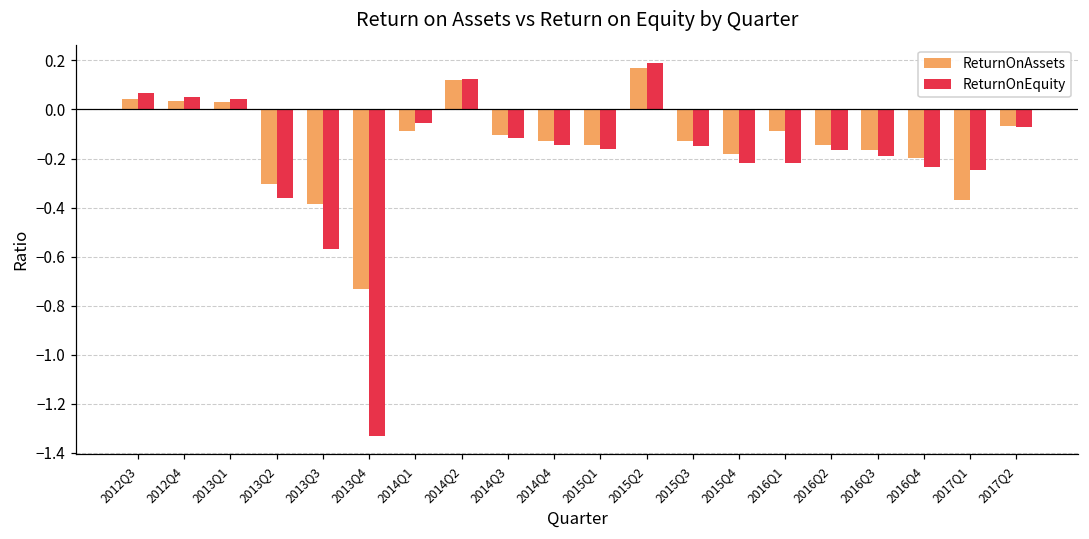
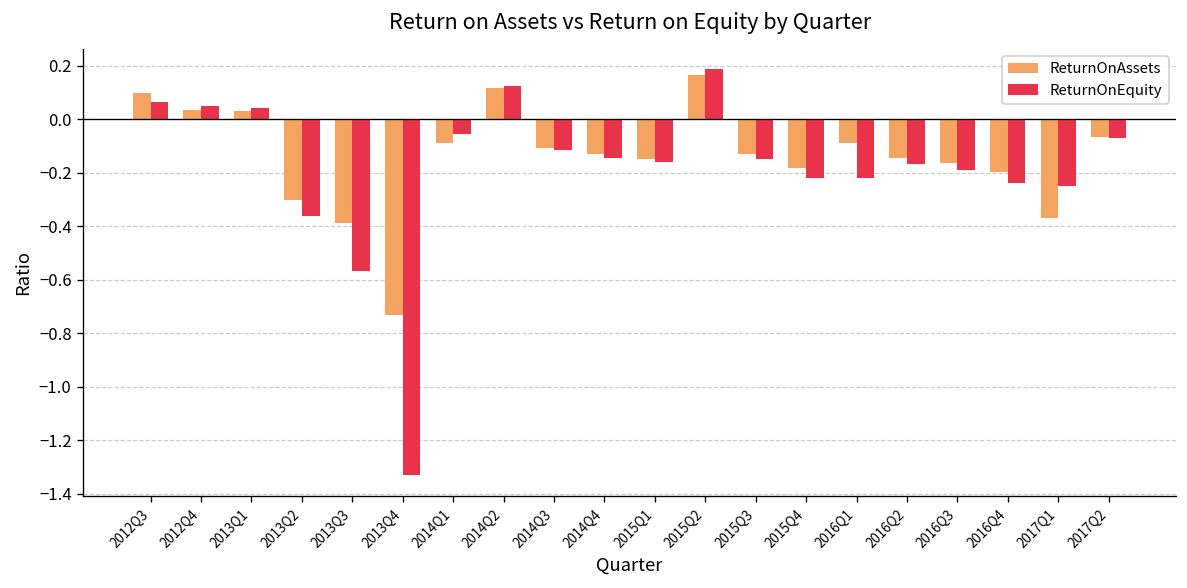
ReturnOnAssets, 2012Q3: 0.04 -> 0.10
